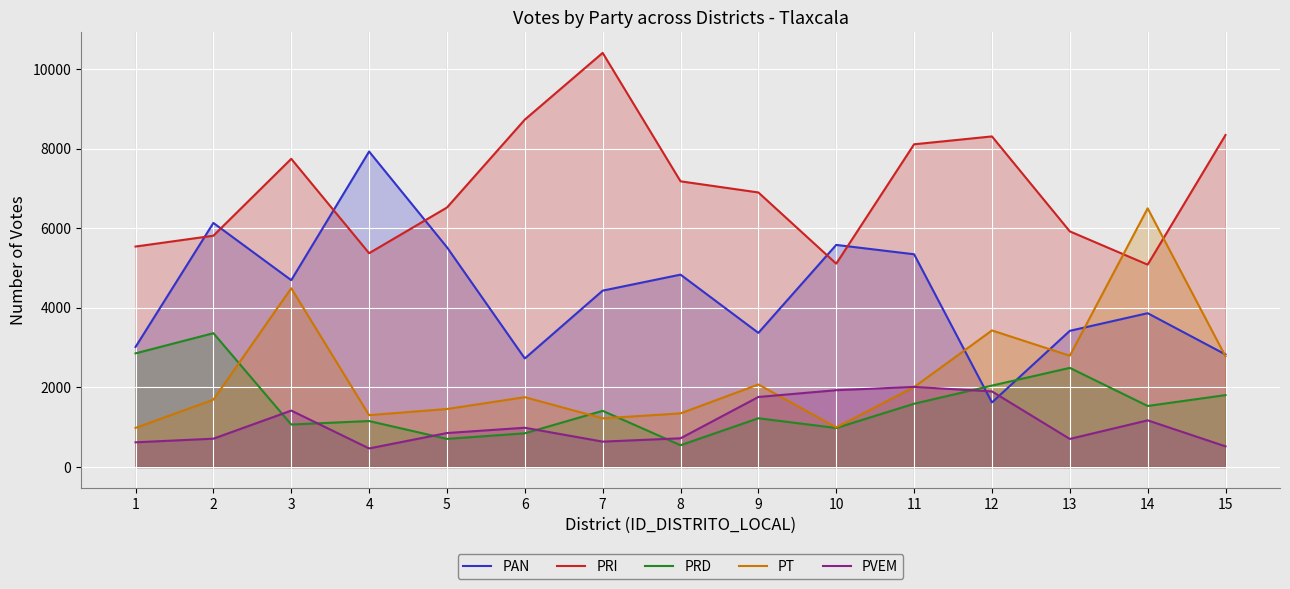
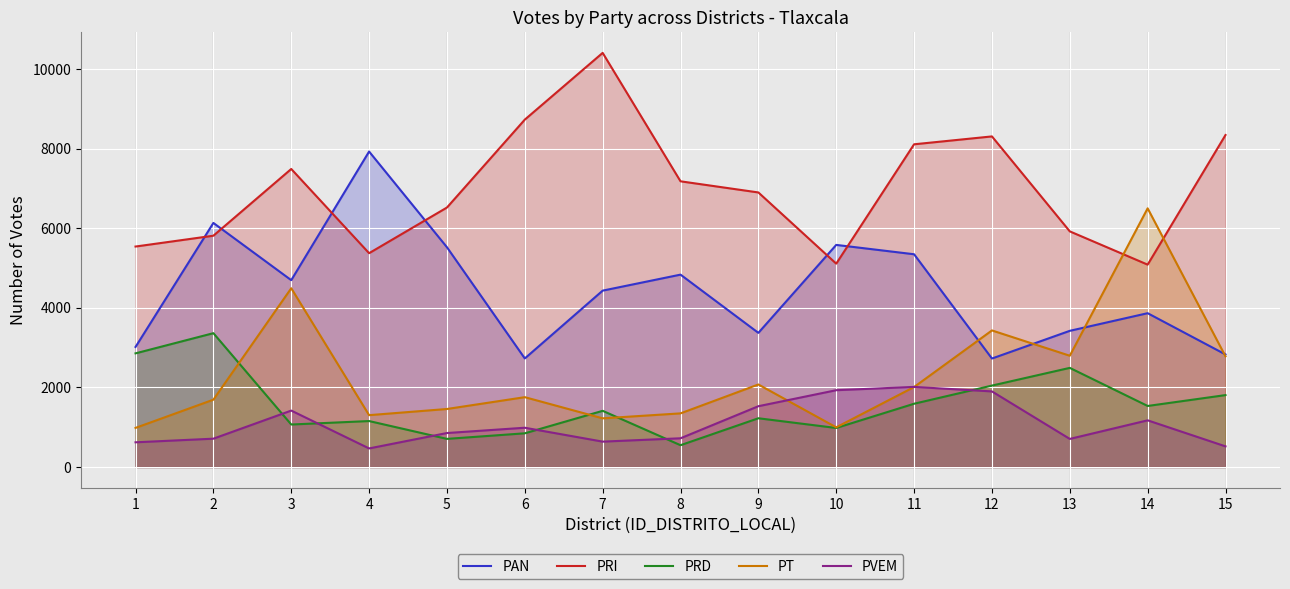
PRI, 3: 7700 -> 7500
PVEM, 9: 1800 -> 1500
PAN, 12: 1600 -> 2700
